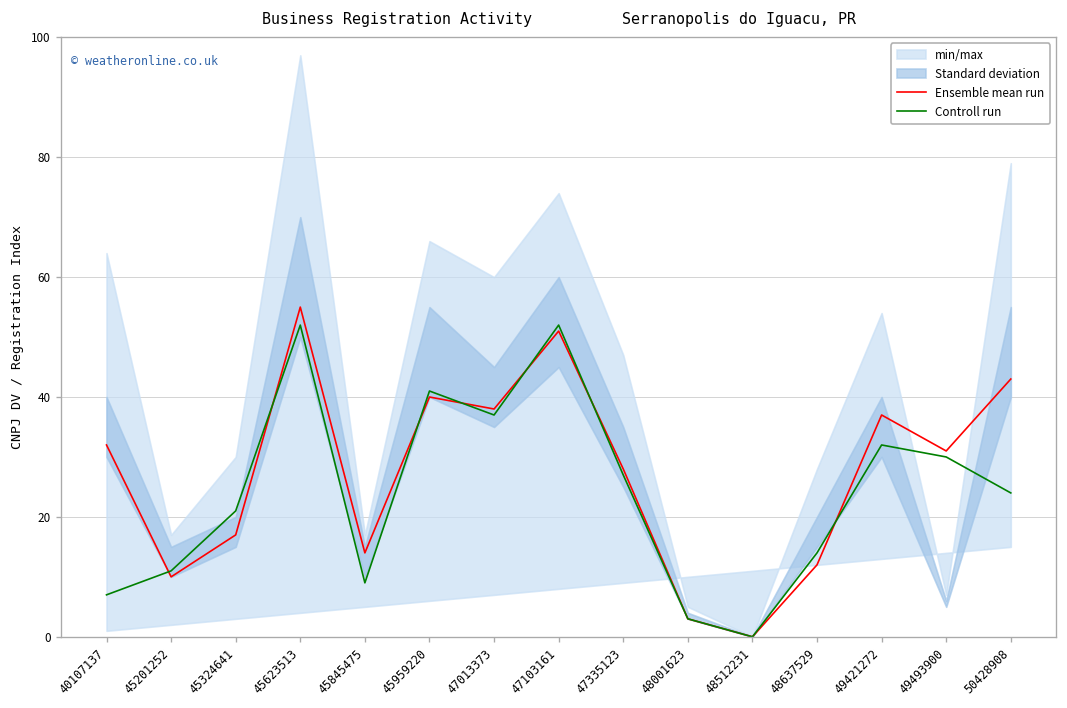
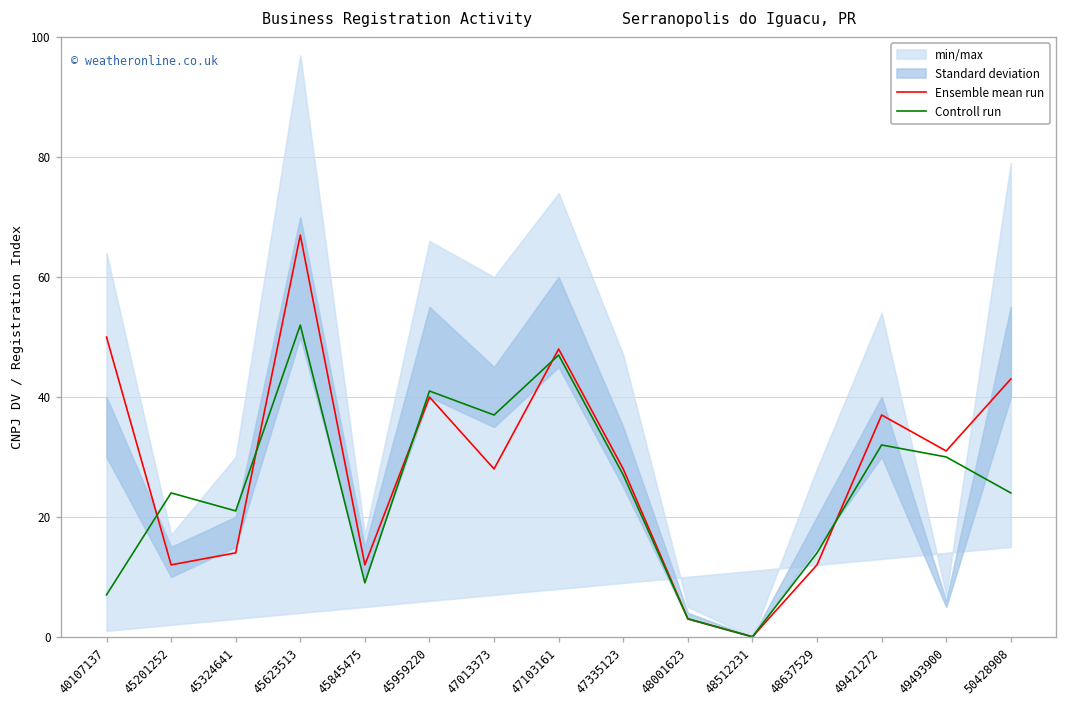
Ensemble mean run, 40107137: 32 -> 50
Ensemble mean run, 45201252: 10 -> 12
Controll run, 45201252: 11 -> 24
Ensemble mean run, 45324641: 17 -> 14
Ensemble mean run, 45623513: 55 -> 67
Ensemble mean run, 45845475: 14 -> 12
Ensemble mean run, 47013373: 38 -> 28
Ensemble mean run, 47103161: 51 -> 48
Controll run, 47103161: 52 -> 47
